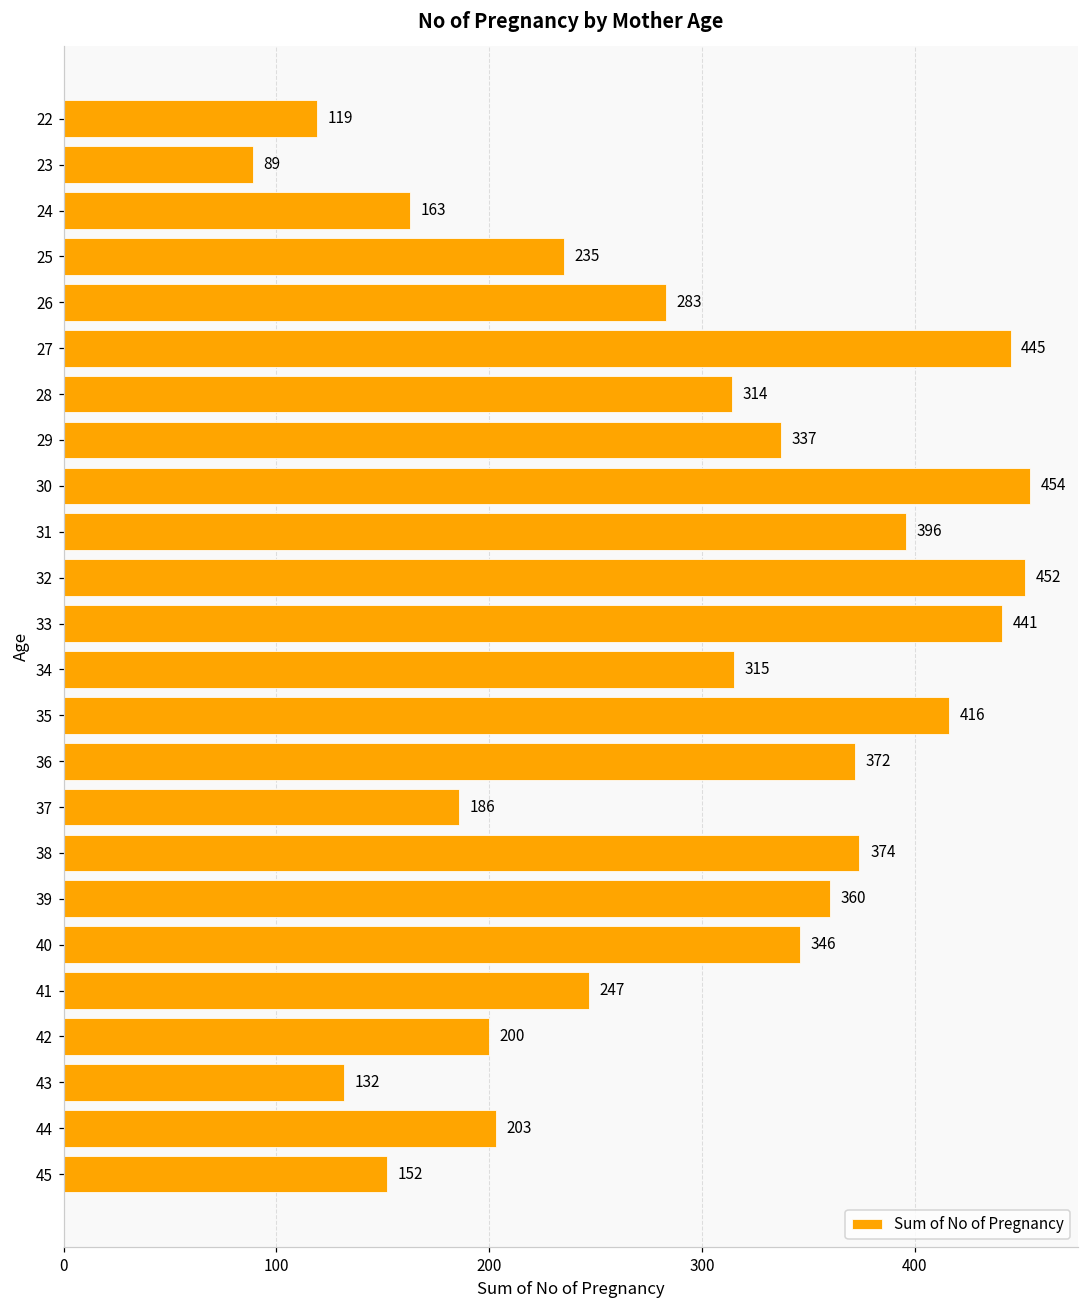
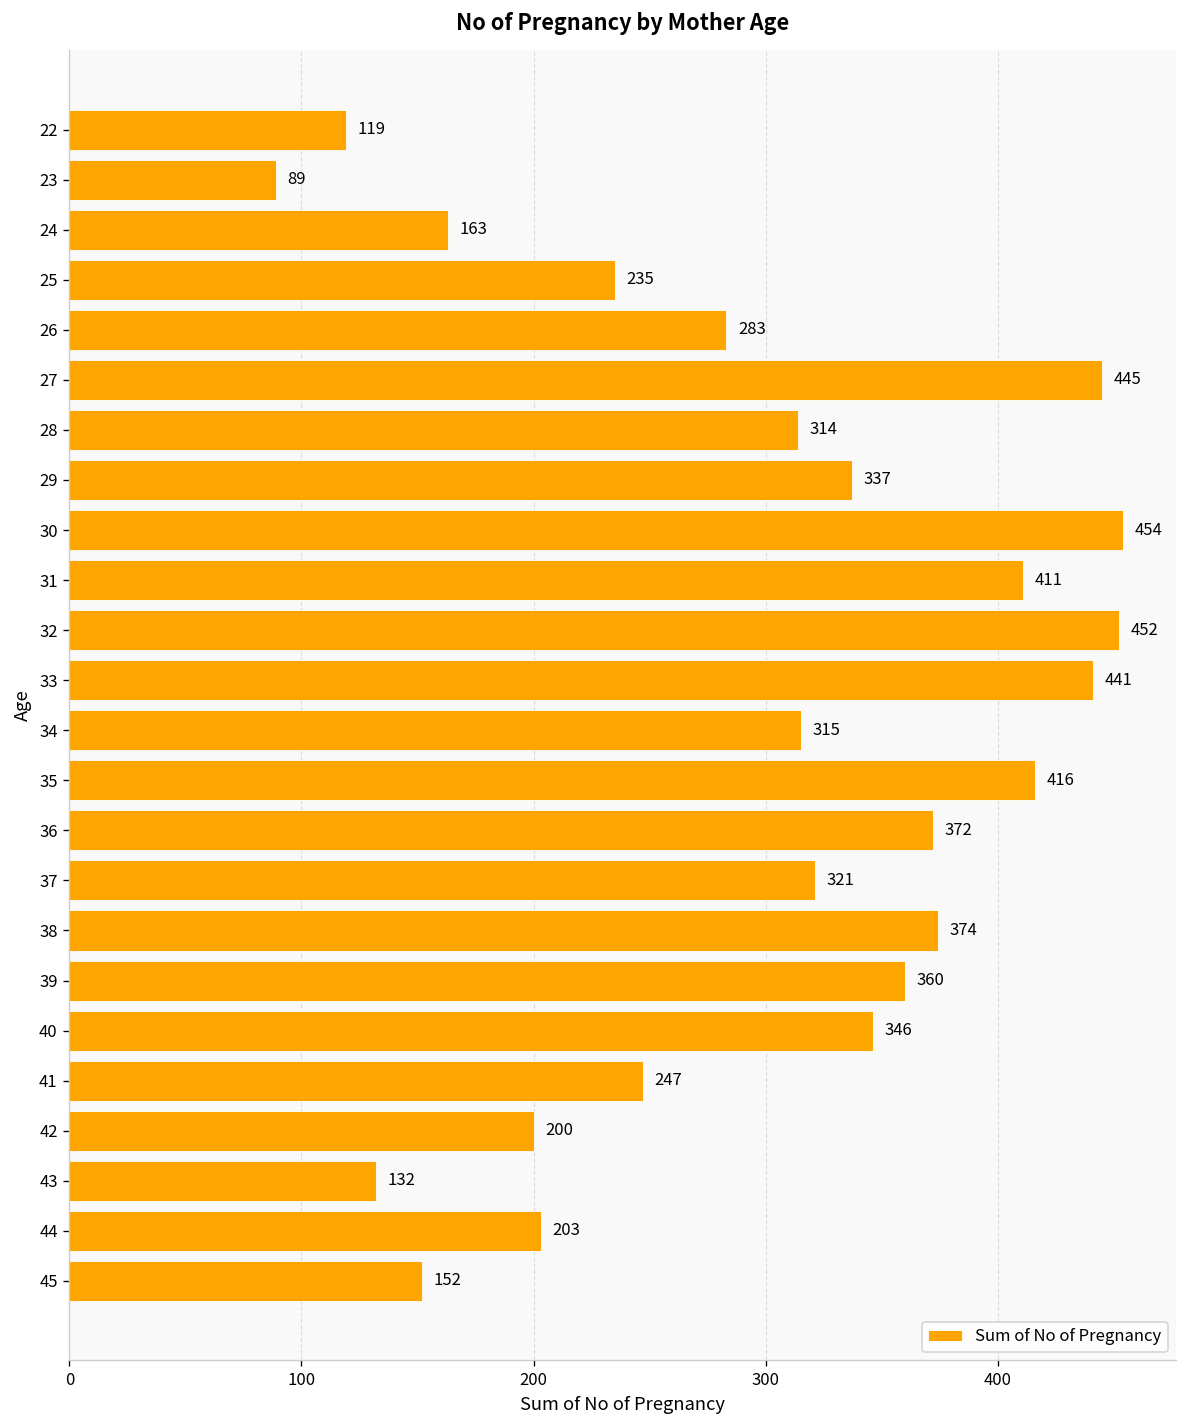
31: 396 -> 411
37: 186 -> 321
